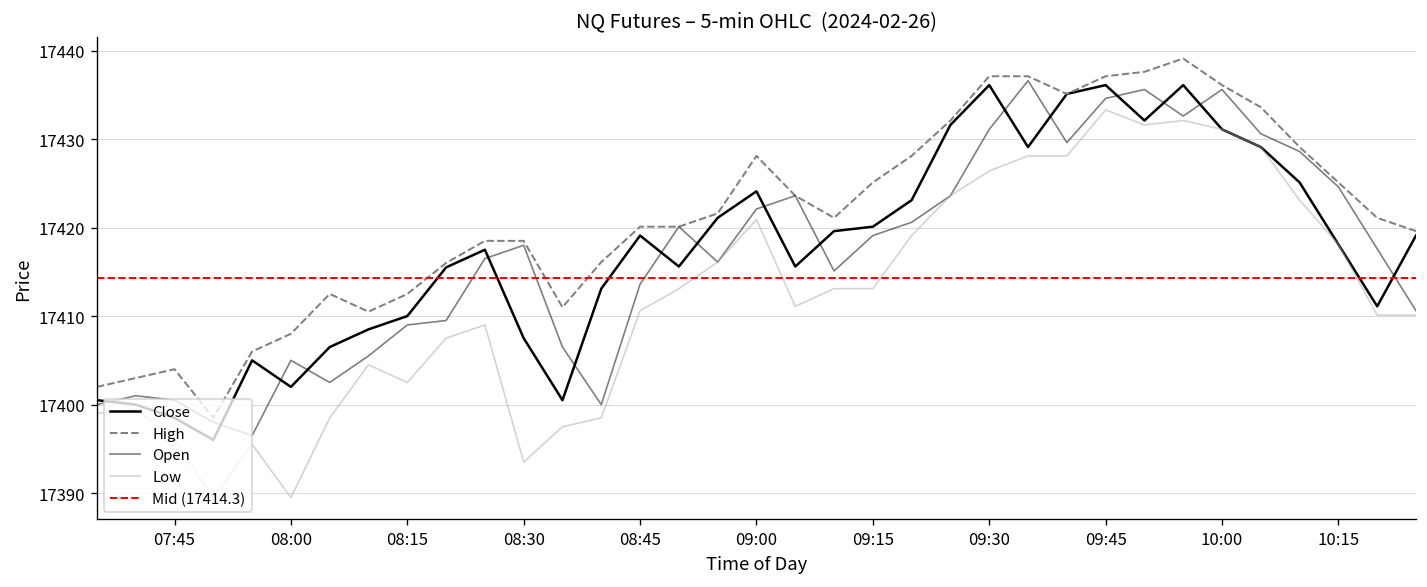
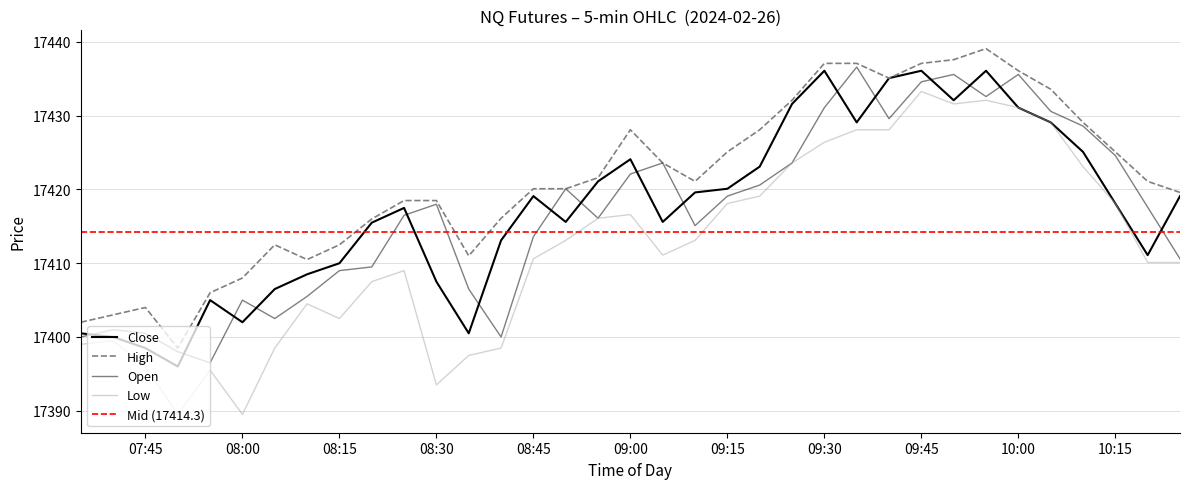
Low, 09:00: 17421 -> 17417
Low, 09:15: 17413 -> 17418
